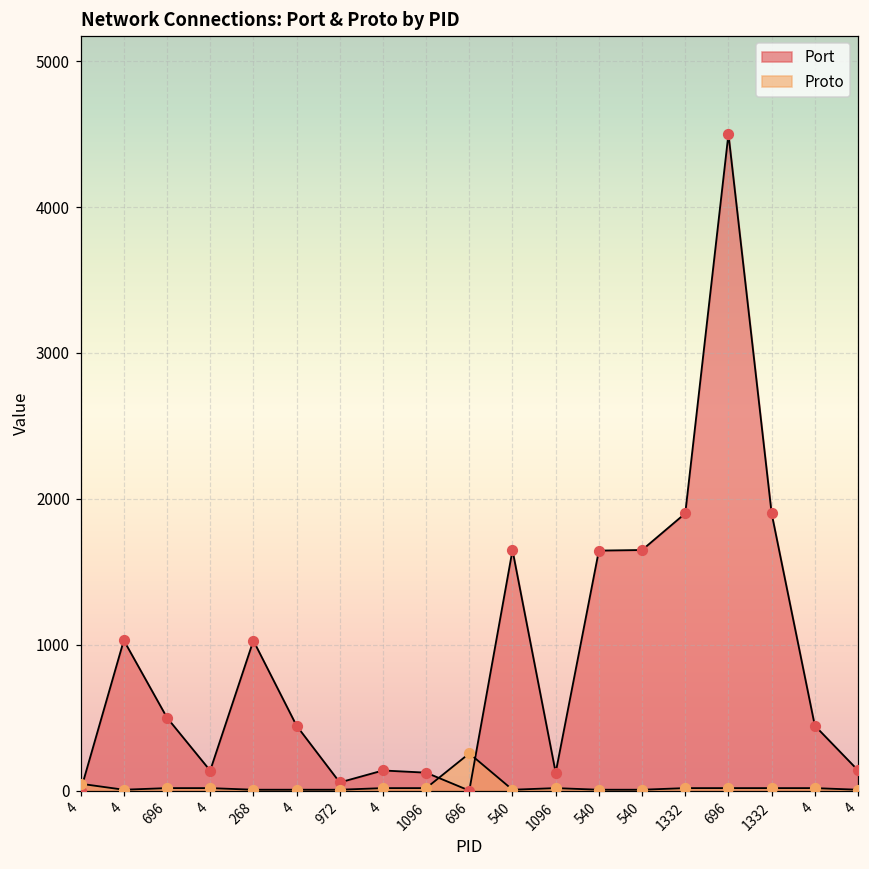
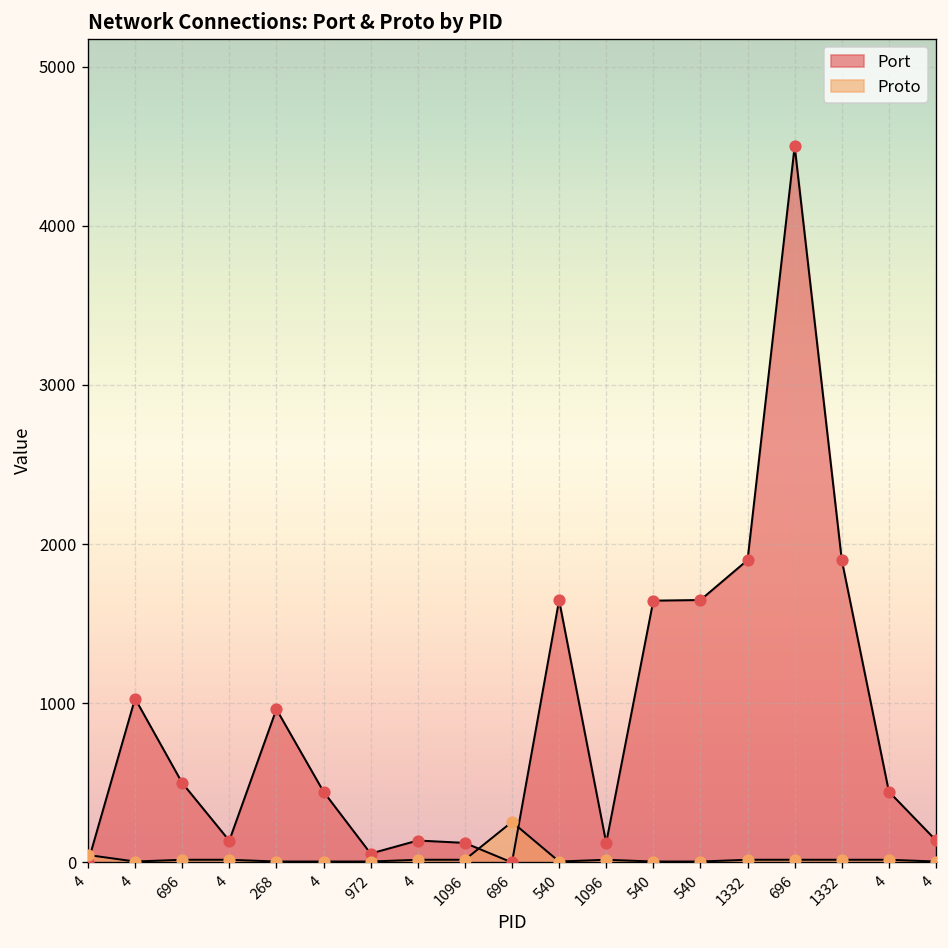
Port, 268: 1030 -> 960
